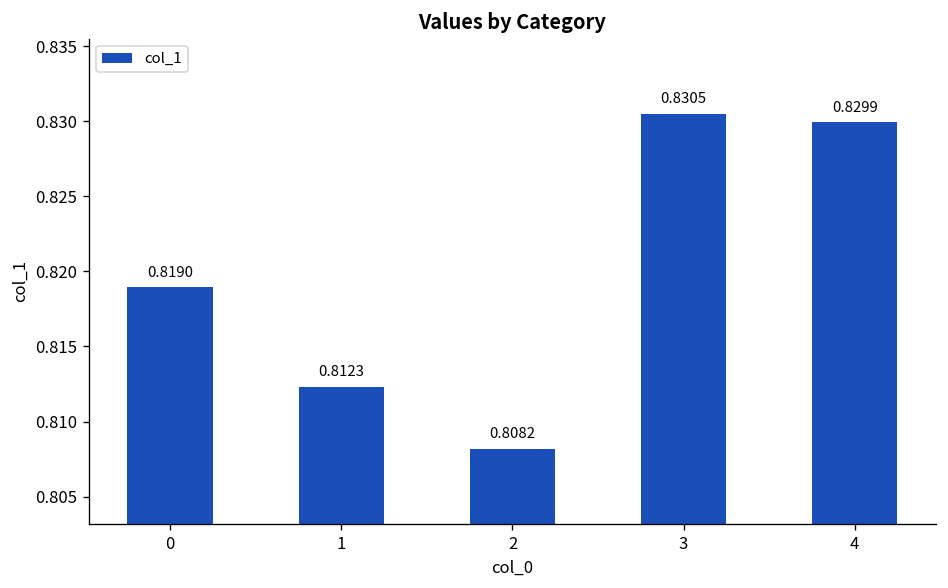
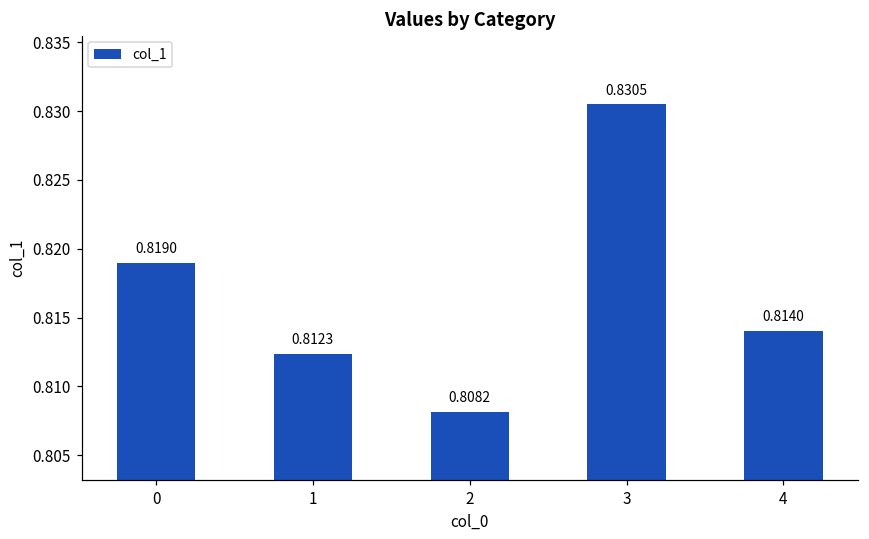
4: 0.8299 -> 0.8140
